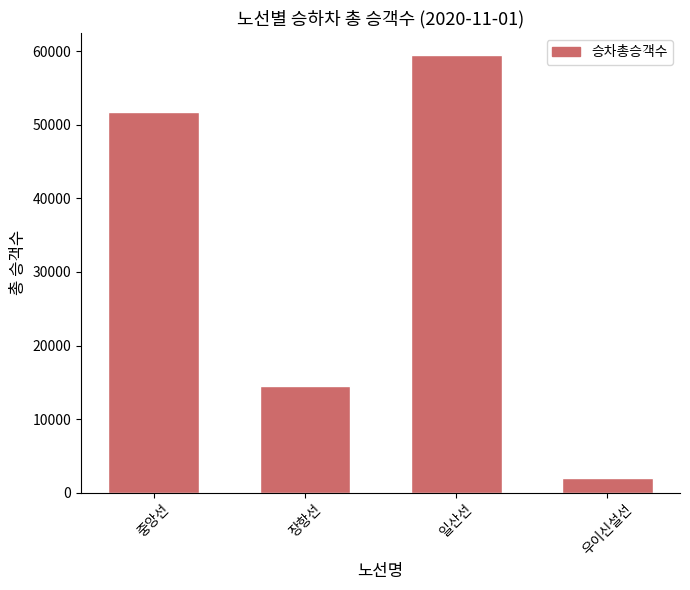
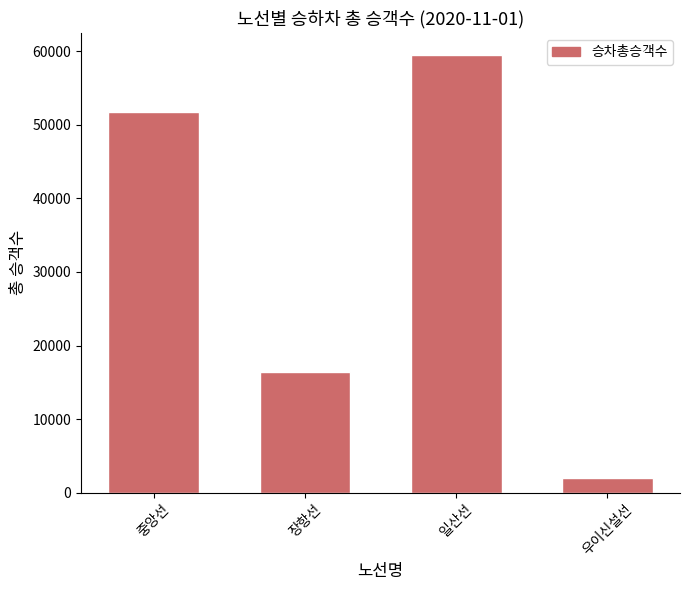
장항선: 15000 -> 16000
